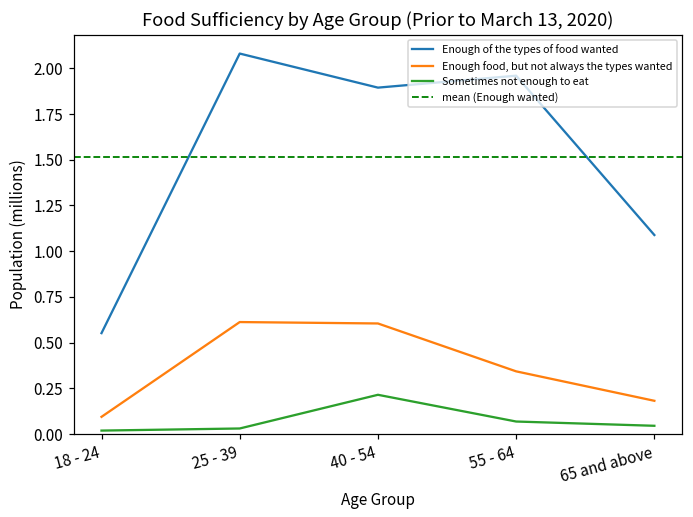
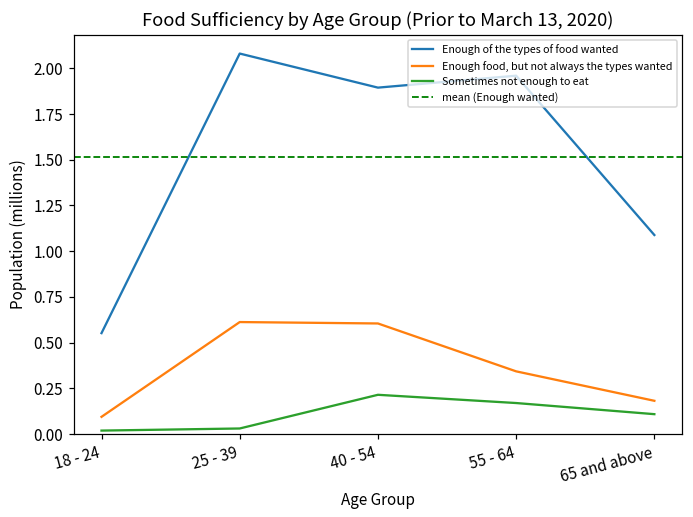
Sometimes not enough to eat, 55 - 64: 0.07 -> 0.17
Sometimes not enough to eat, 65 and above: 0.05 -> 0.11
